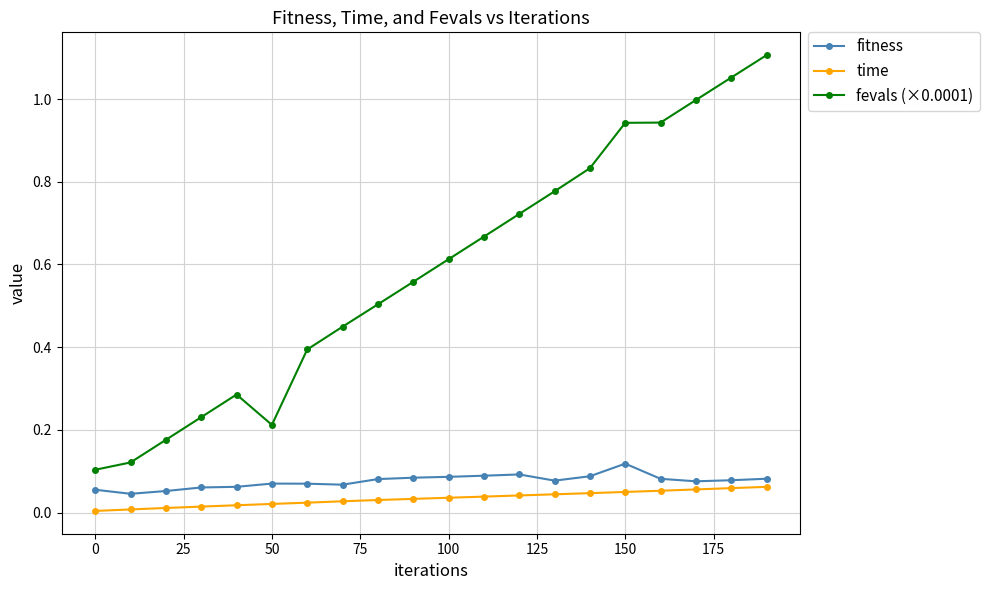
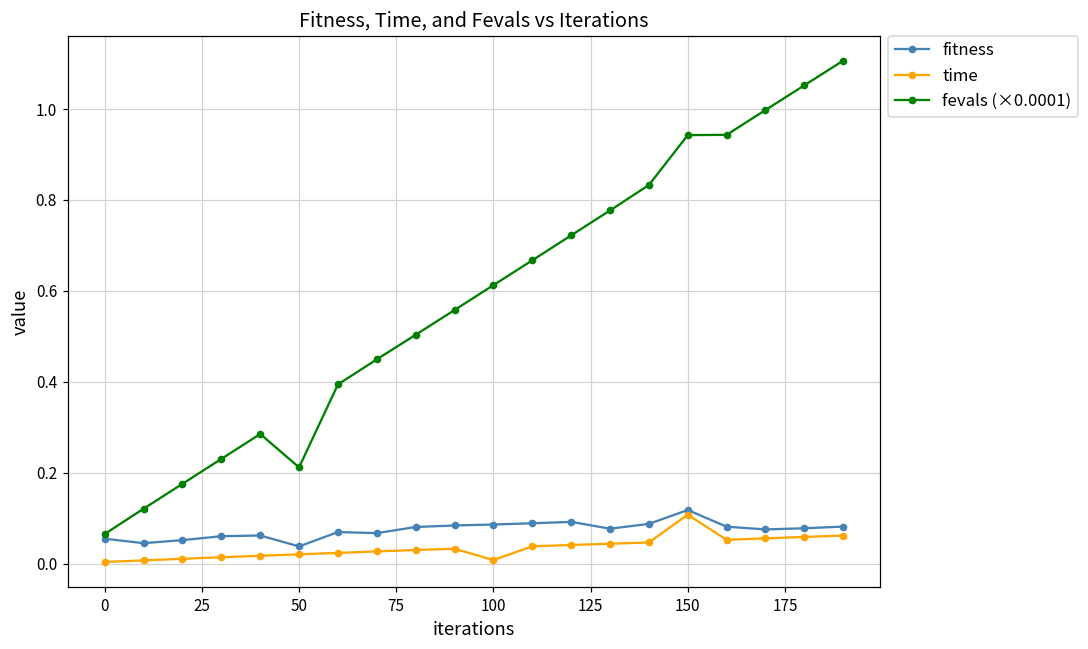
fevals (×0.0001), 0: 0.10 -> 0.07
fitness, 50: 0.07 -> 0.04
time, 100: 0.04 -> 0.01
time, 150: 0.05 -> 0.11
